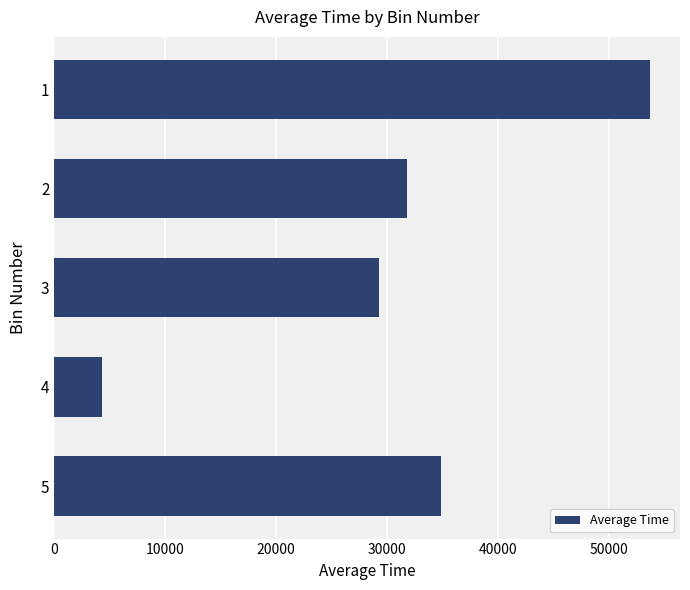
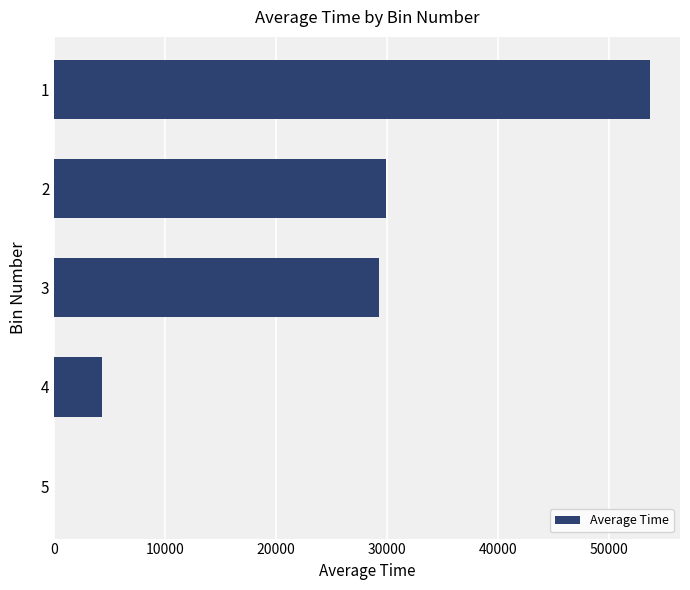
2: 31800 -> 29900
5: 34900 -> 0
